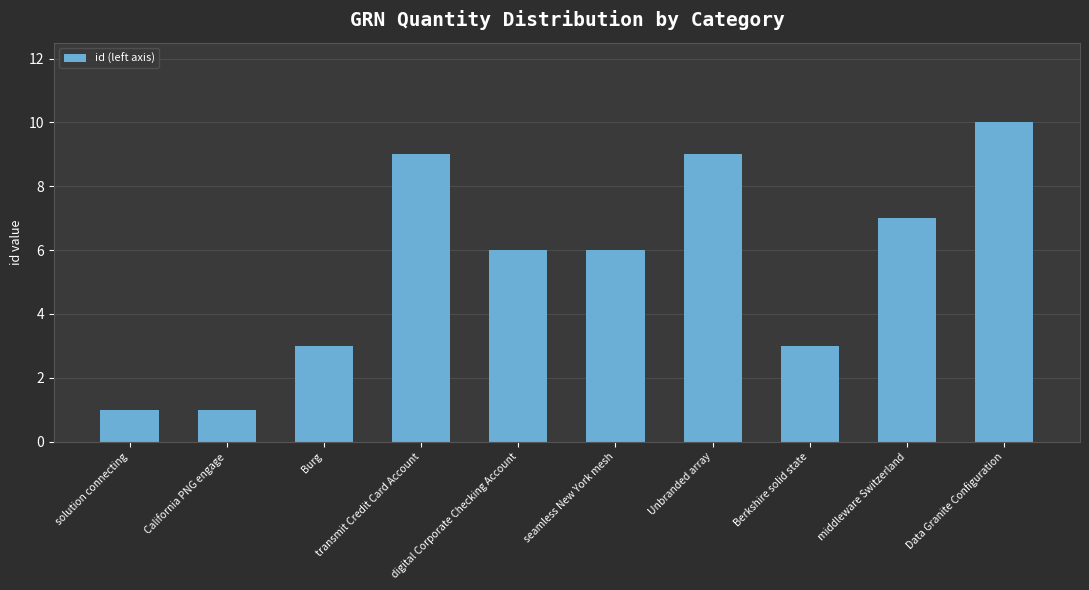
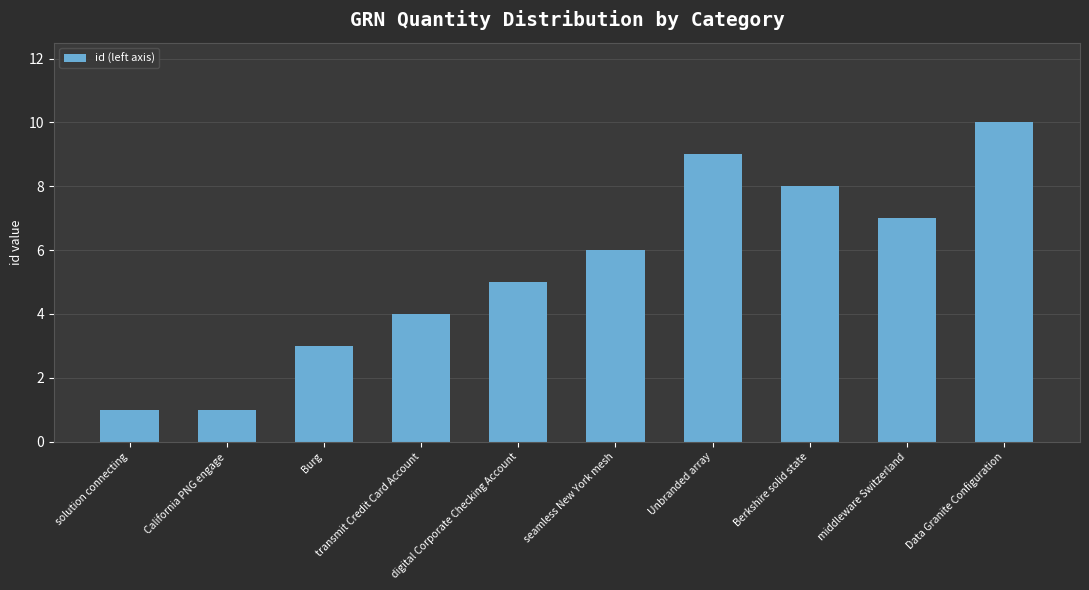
transmit Credit Card Account: 9 -> 4
digital Corporate Checking Account: 6 -> 5
Berkshire solid state: 3 -> 8
